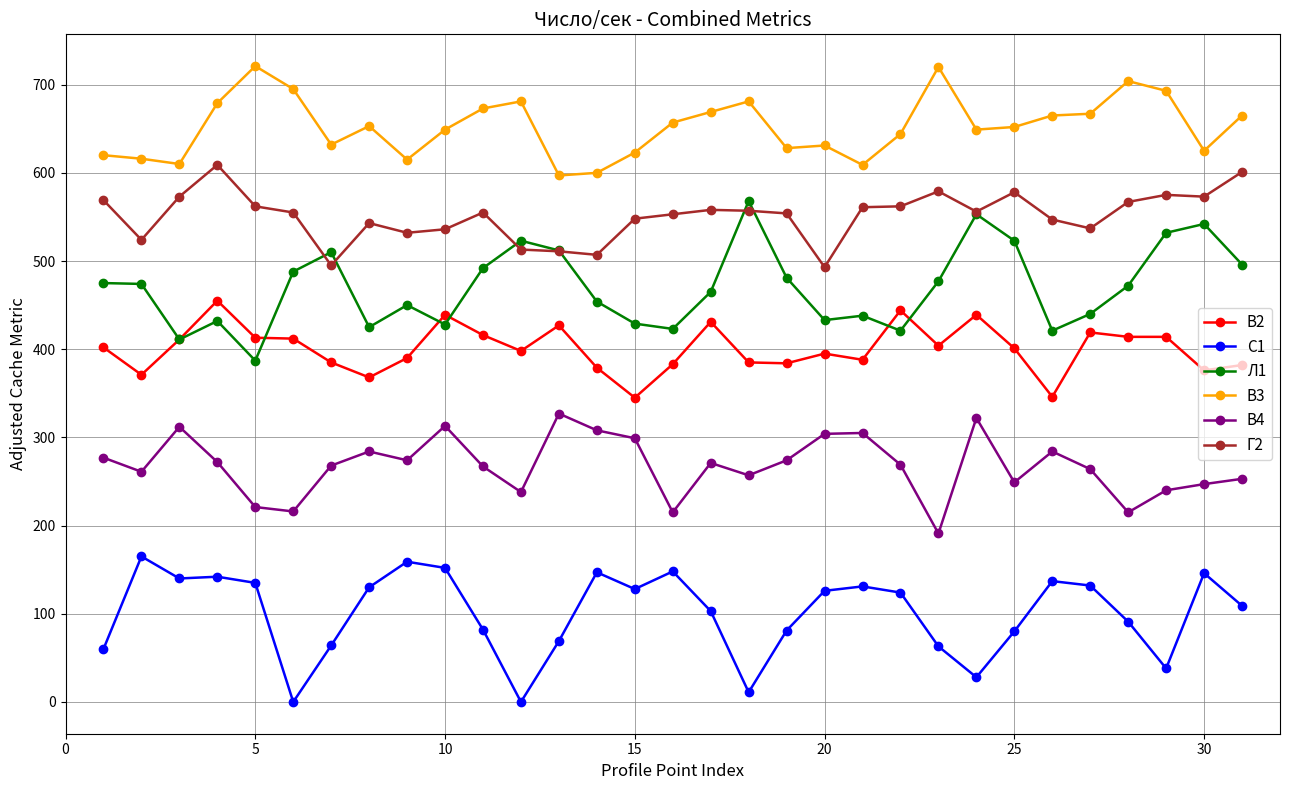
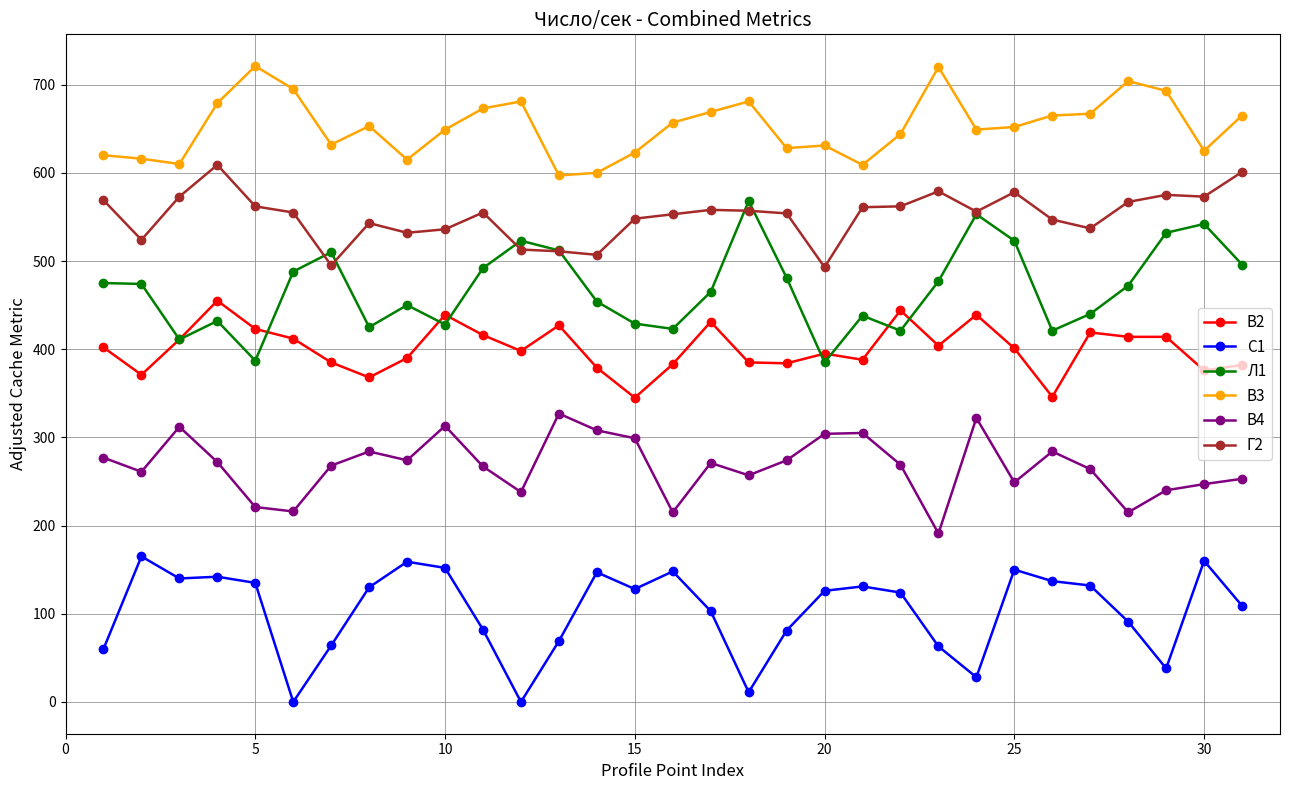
В2, 5: 410 -> 420
Л1, 20: 430 -> 390
С1, 25: 80 -> 150
С1, 30: 150 -> 160
